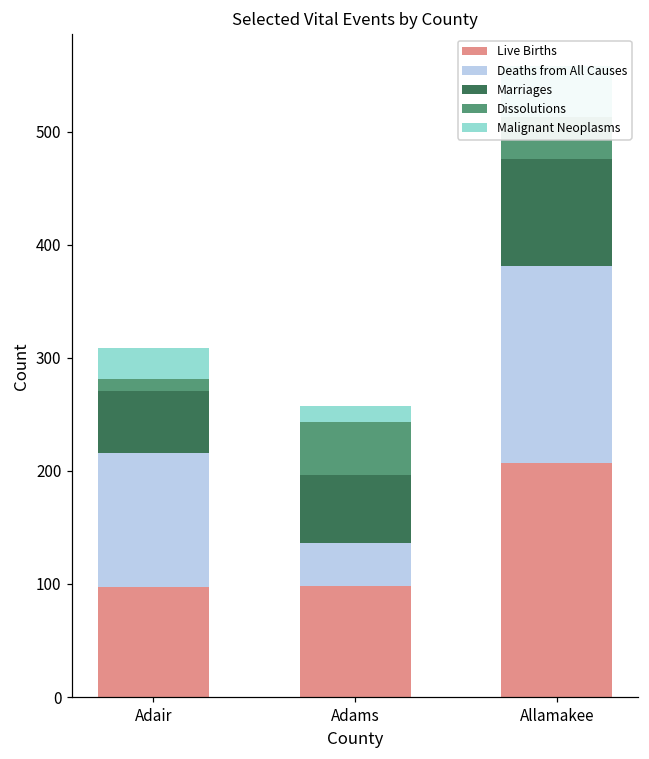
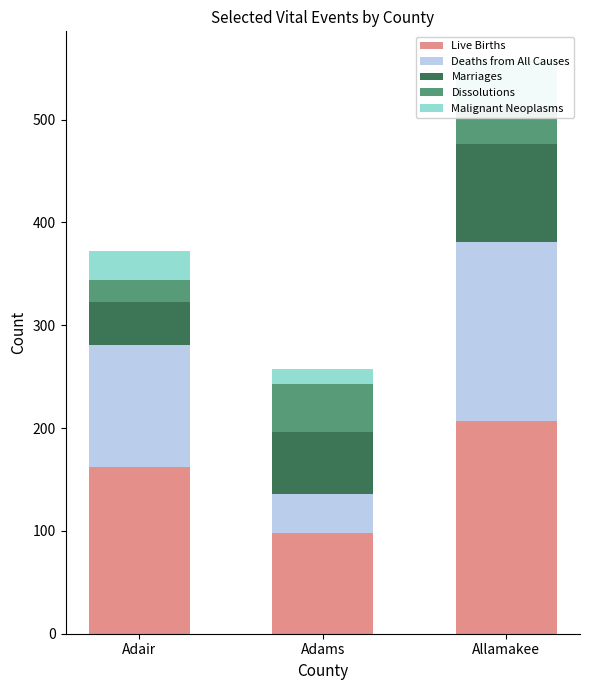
Live Births, Adair: 97 -> 162
Marriages, Adair: 55 -> 42
Dissolutions, Adair: 10 -> 21
